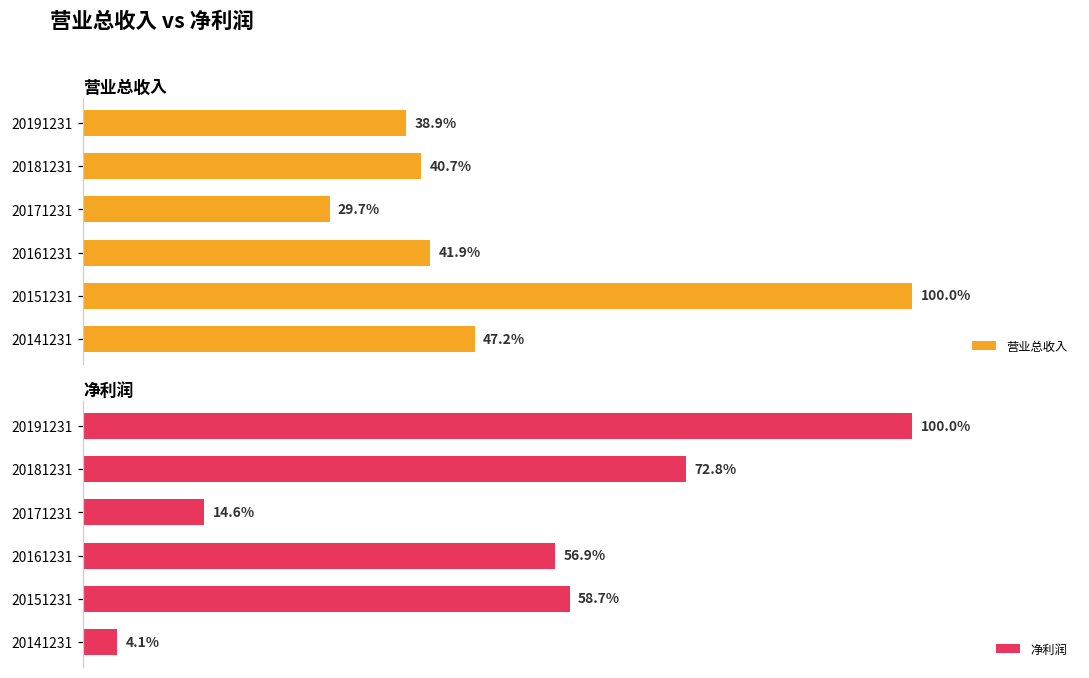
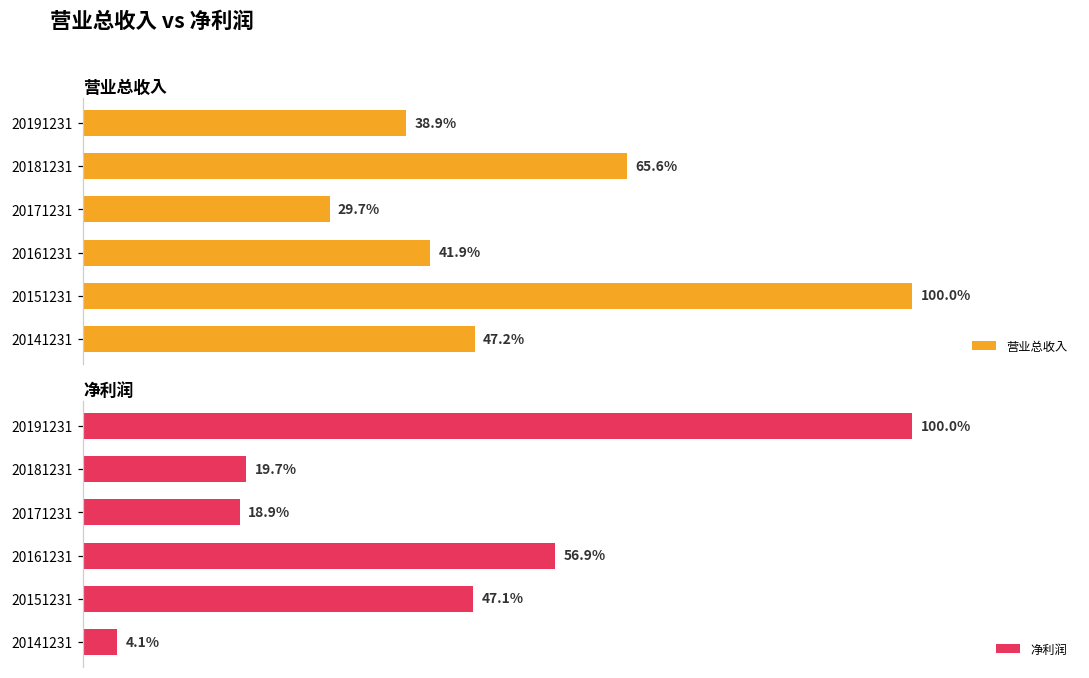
营业总收入, 20181231: 40.7% -> 65.6%
净利润, 20181231: 72.8% -> 19.7%
净利润, 20171231: 14.6% -> 18.9%
净利润, 20151231: 58.7% -> 47.1%
